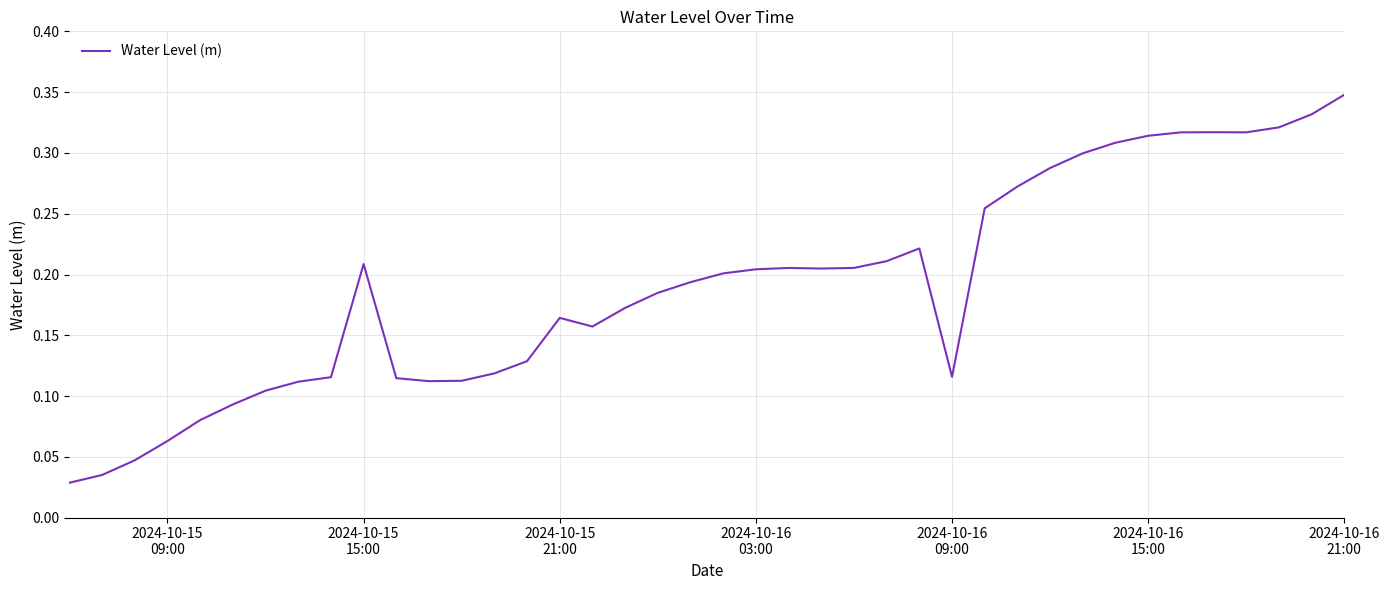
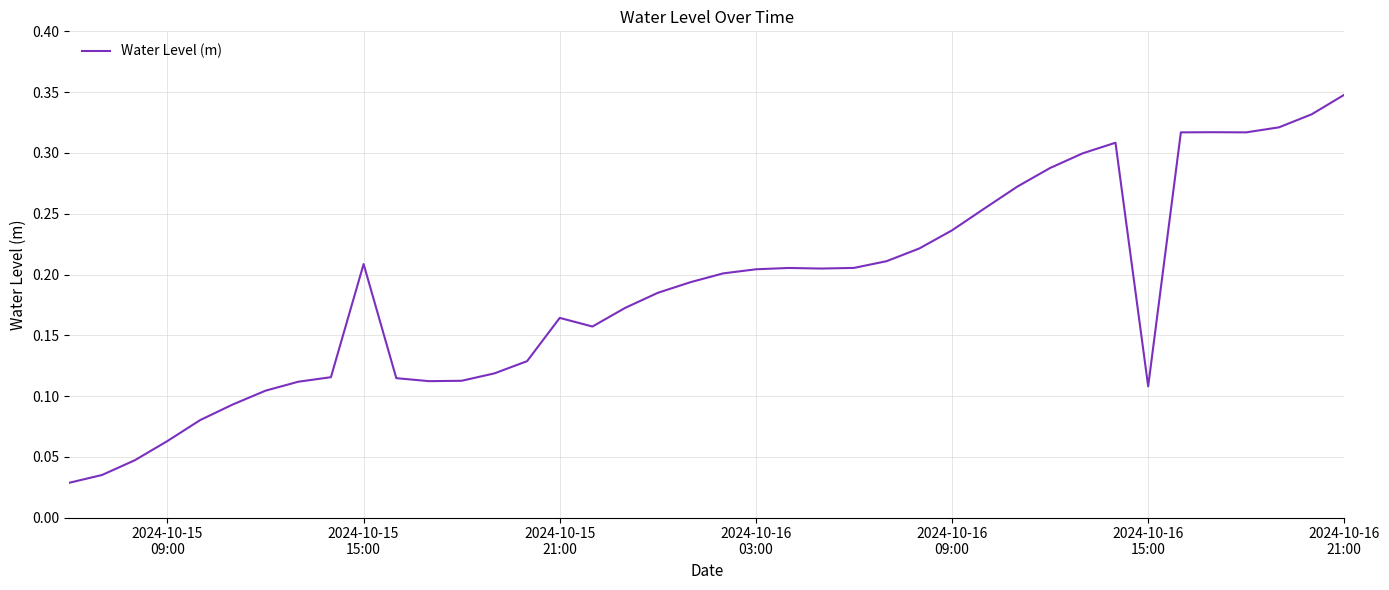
2024-10-16 09:00: 0.116 -> 0.236
2024-10-16 15:00: 0.314 -> 0.108
